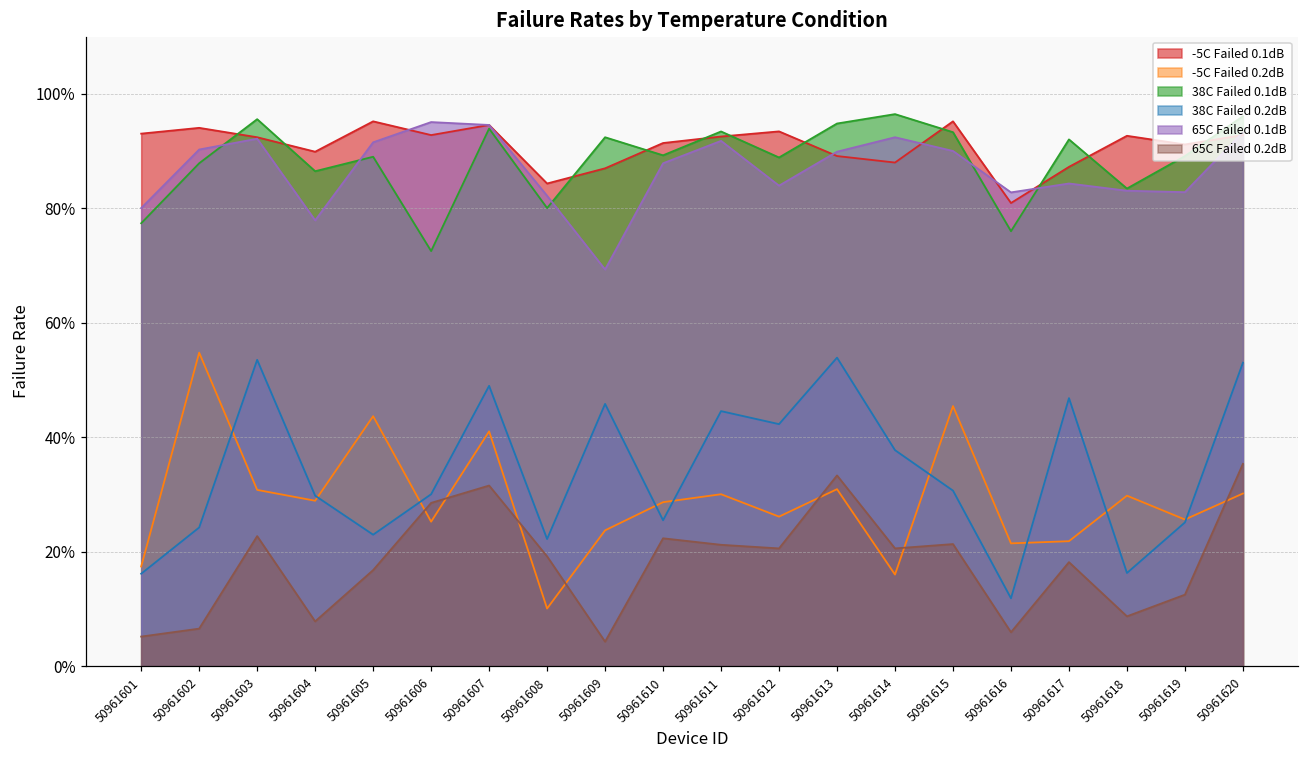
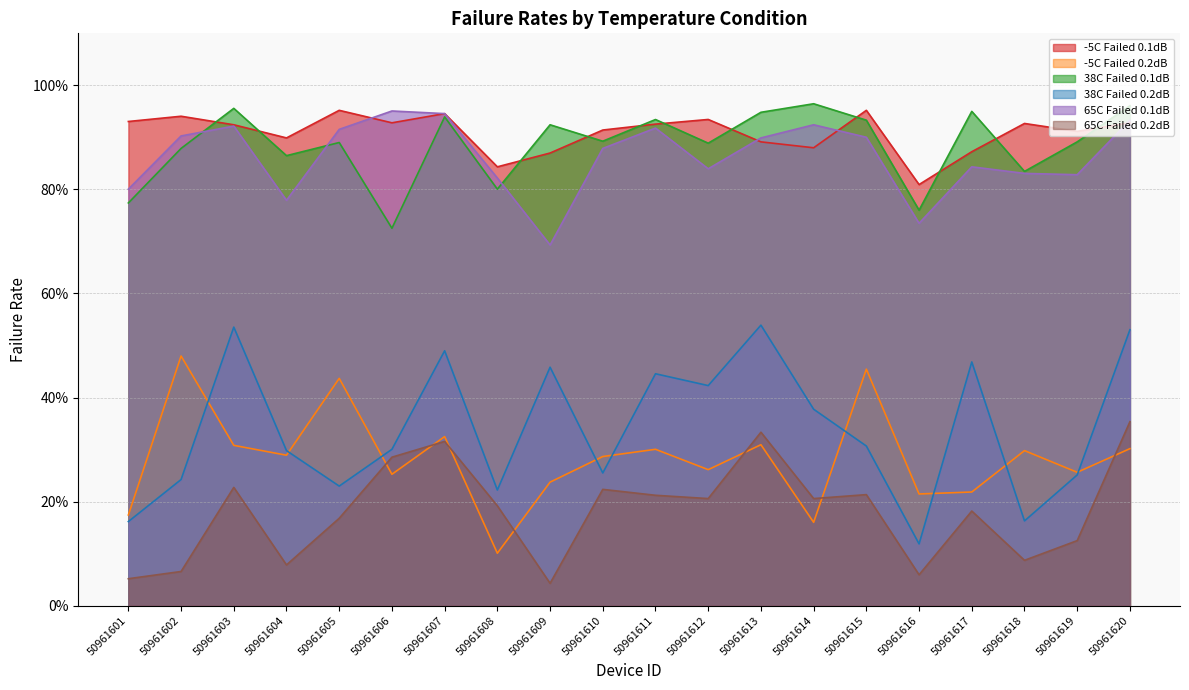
-5C Failed 0.2dB, 50961602: 55% -> 48%
-5C Failed 0.2dB, 50961607: 41% -> 32%
65C Failed 0.1dB, 50961616: 83% -> 73%
38C Failed 0.1dB, 50961617: 92% -> 95%
